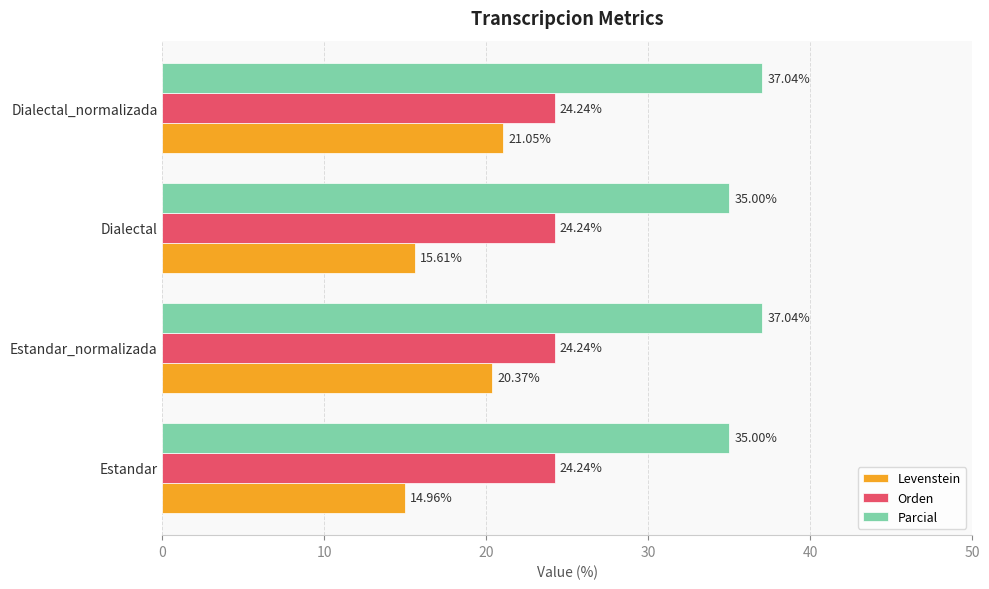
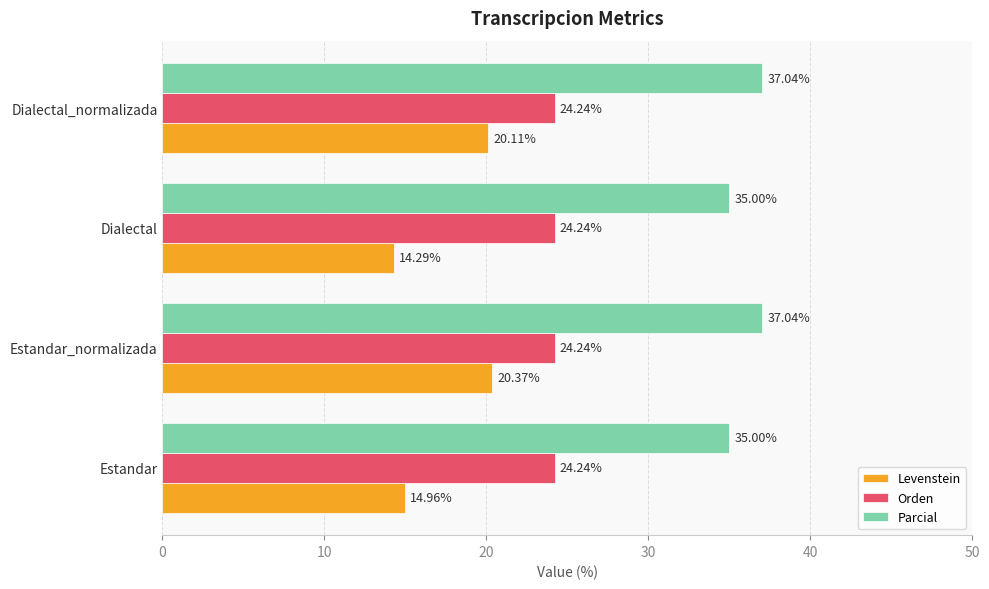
Levenstein, Dialectal_normalizada: 21.05% -> 20.11%
Levenstein, Dialectal: 15.61% -> 14.29%
